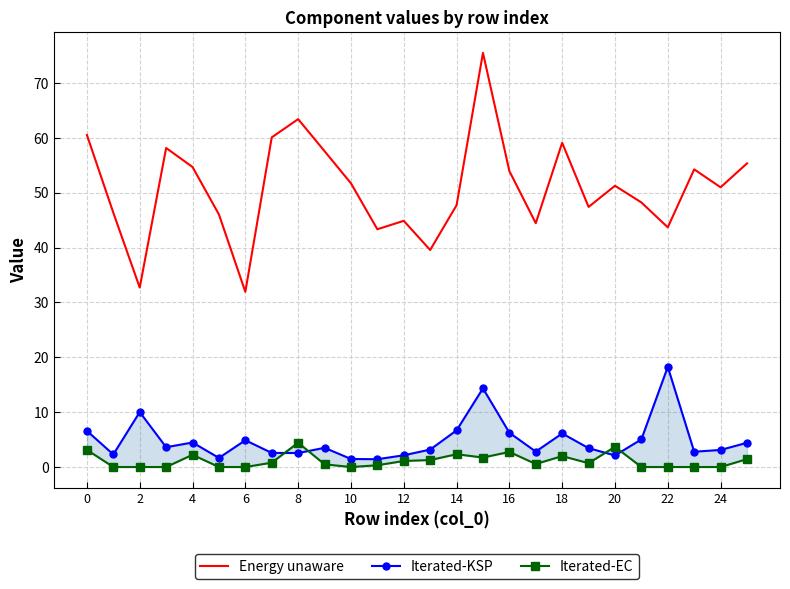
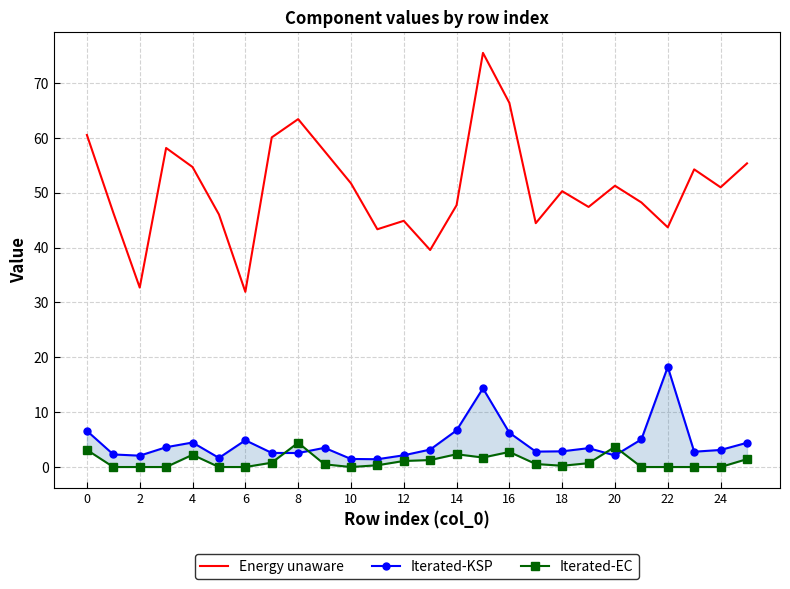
Iterated-KSP, 2: 10 -> 2
Energy unaware, 16: 54 -> 66
Energy unaware, 18: 59 -> 50
Iterated-KSP, 18: 6 -> 3
Iterated-EC, 18: 2 -> 0
